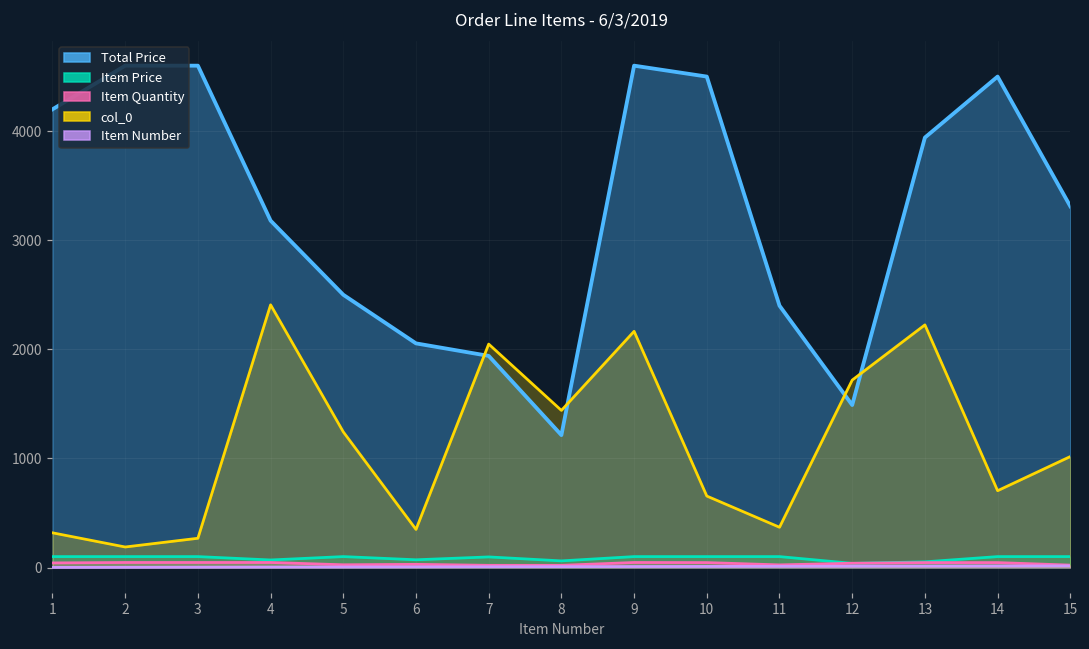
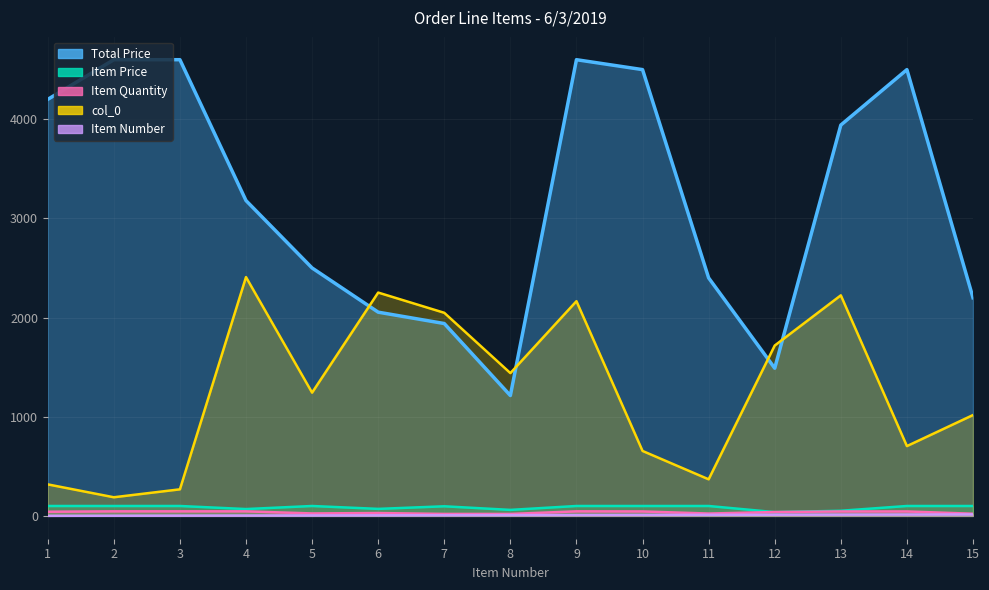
col_0, 6: 300 -> 2300
Total Price, 15: 3300 -> 2200
